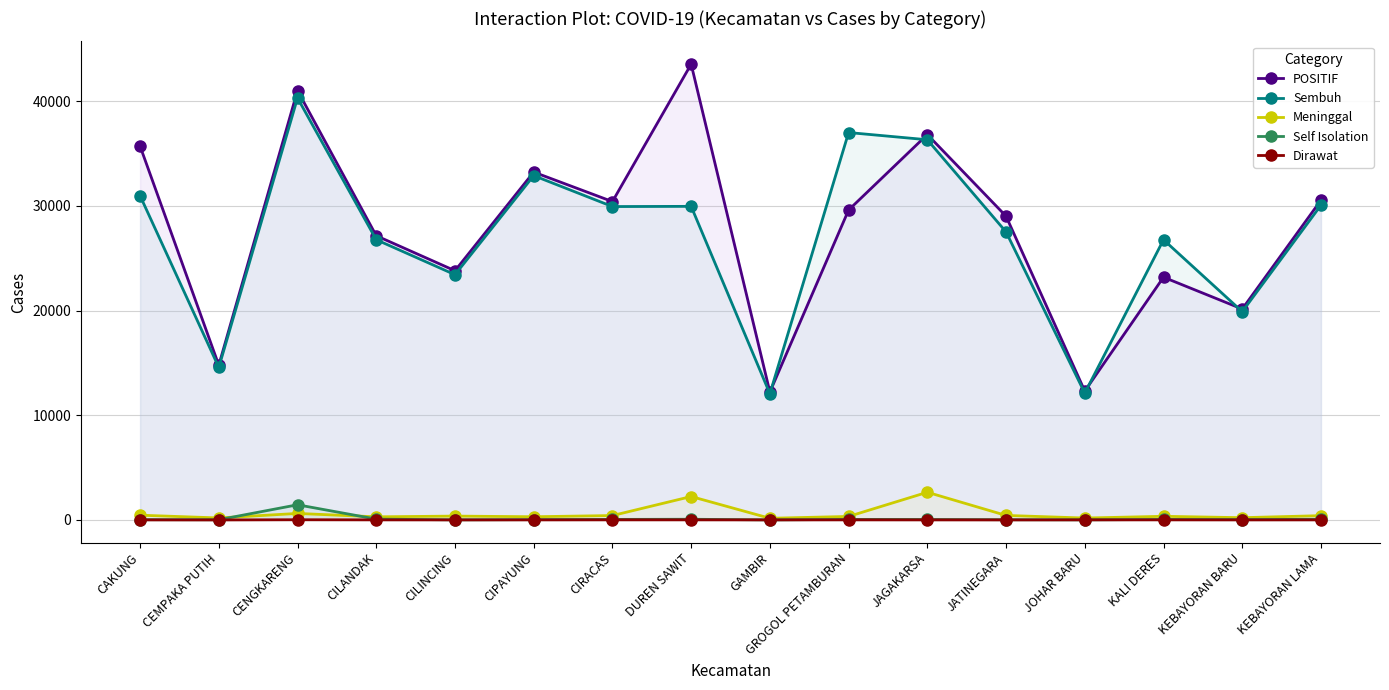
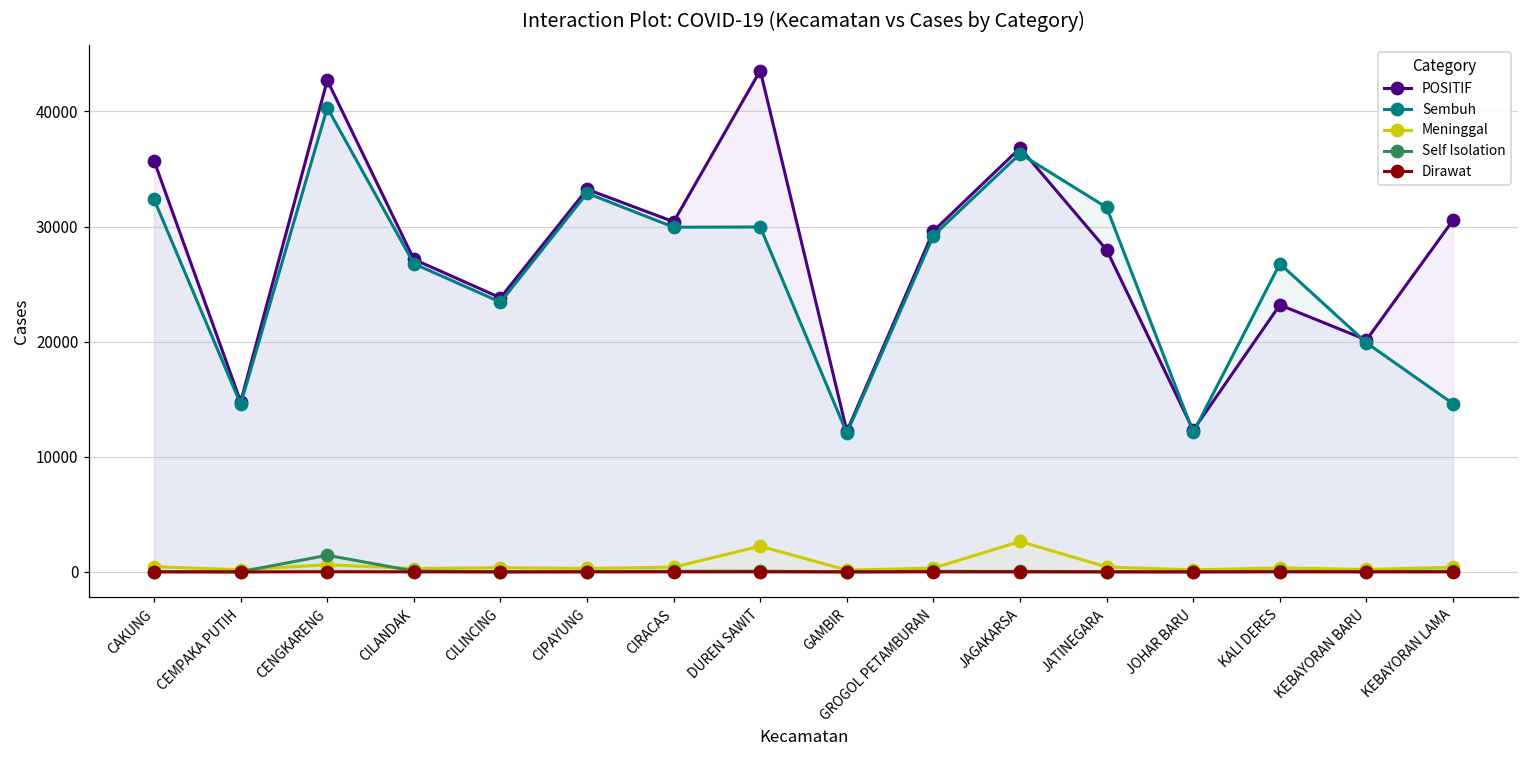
Sembuh, CAKUNG: 31000 -> 32400
POSITIF, CENGKARENG: 41000 -> 42700
Sembuh, GROGOL PETAMBURAN: 37000 -> 29200
POSITIF, JATINEGARA: 29000 -> 28000
Sembuh, JATINEGARA: 27500 -> 31700
Sembuh, KEBAYORAN LAMA: 30100 -> 14600
